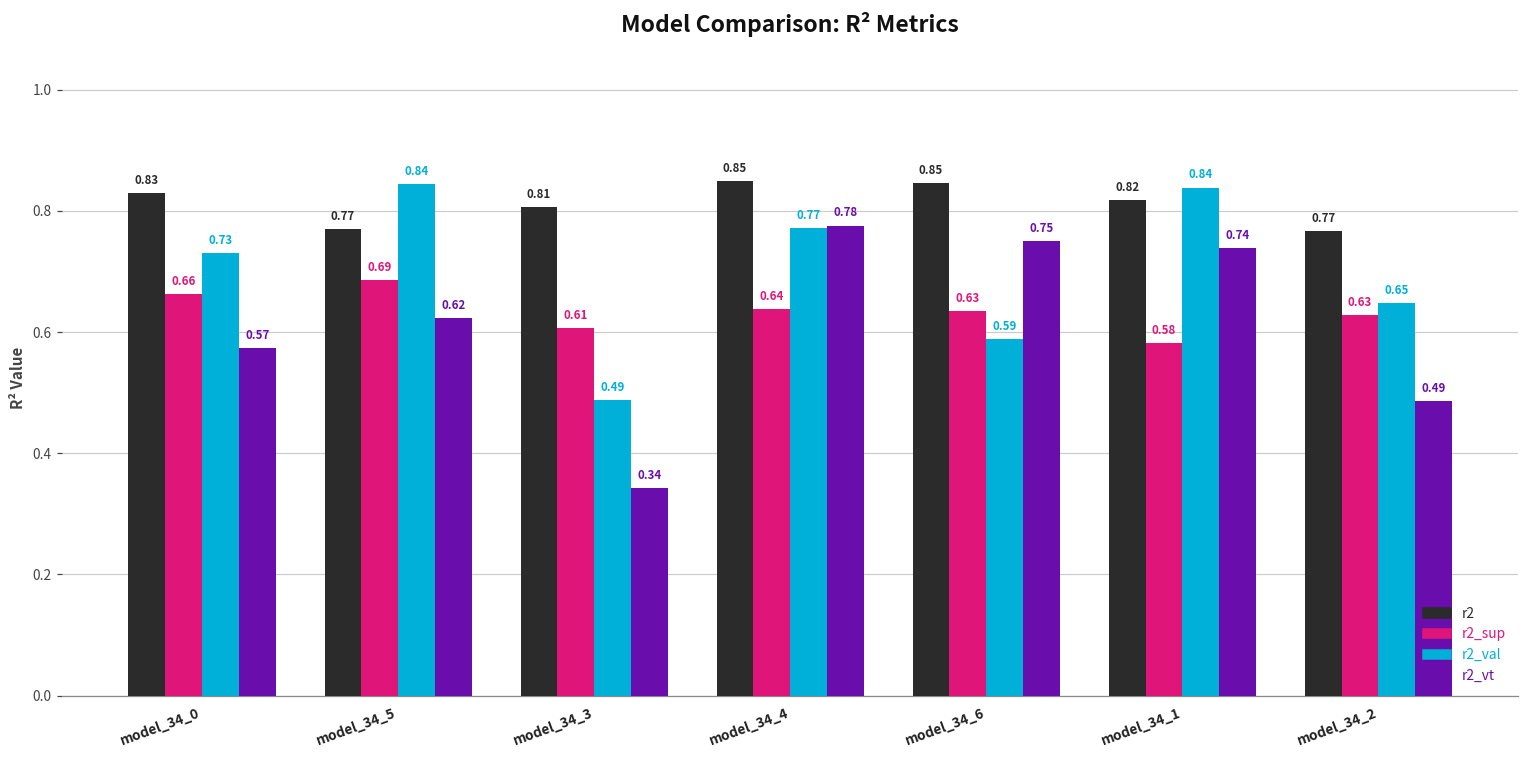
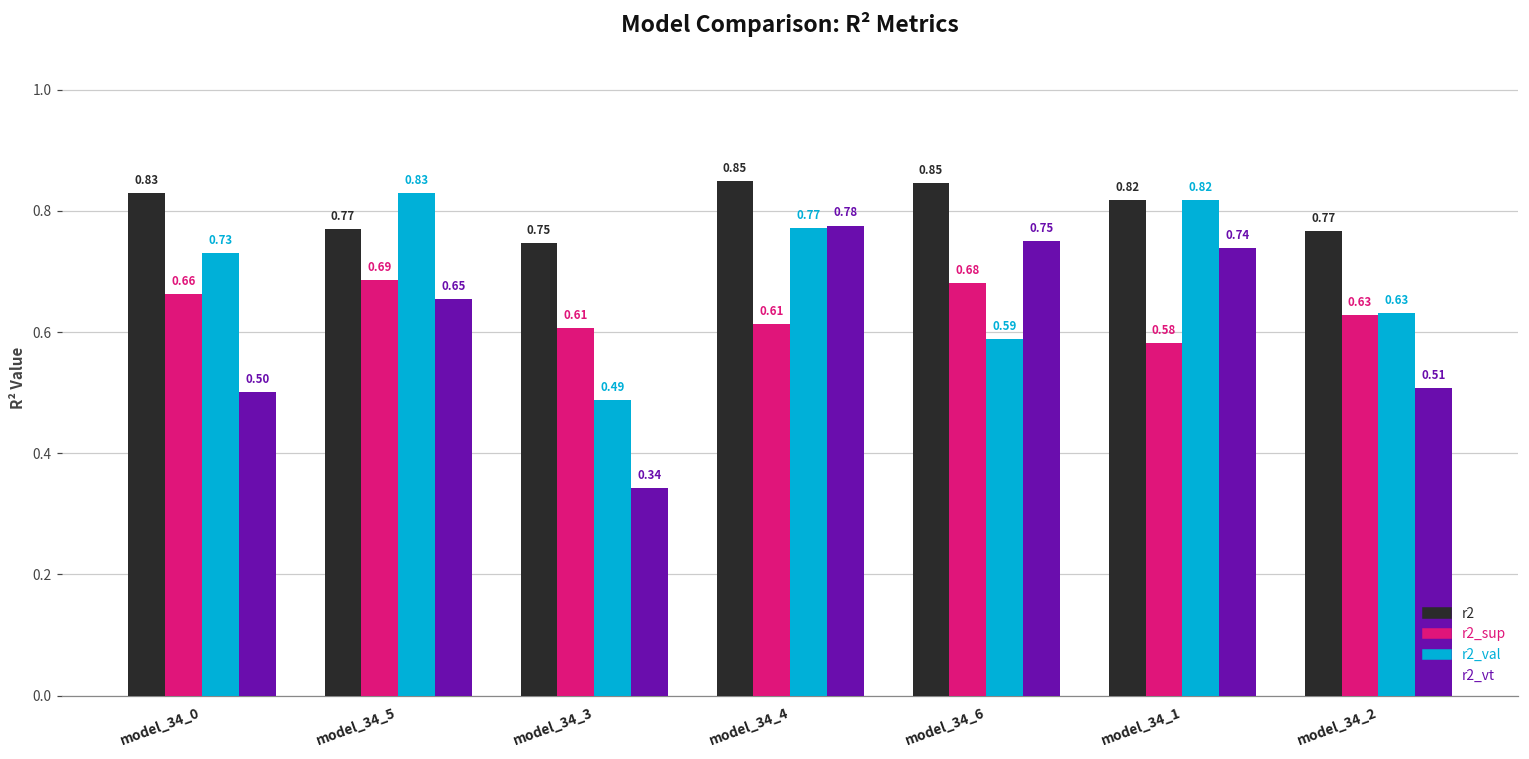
r2_vt, model_34_0: 0.57 -> 0.50
r2_val, model_34_5: 0.84 -> 0.83
r2_vt, model_34_5: 0.62 -> 0.65
r2, model_34_3: 0.81 -> 0.75
r2_sup, model_34_4: 0.64 -> 0.61
r2_sup, model_34_6: 0.63 -> 0.68
r2_val, model_34_1: 0.84 -> 0.82
r2_val, model_34_2: 0.65 -> 0.63
r2_vt, model_34_2: 0.49 -> 0.51
